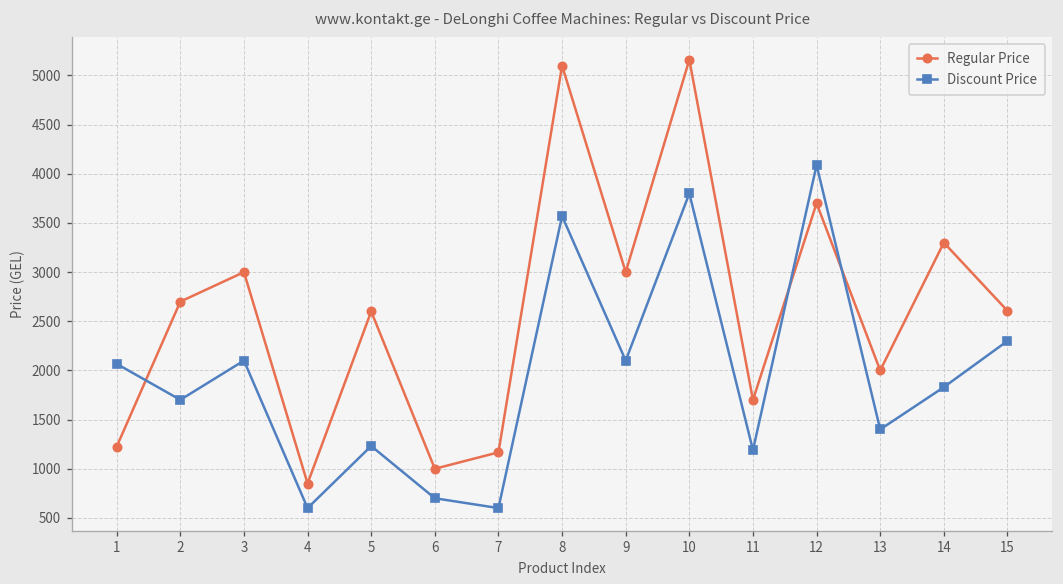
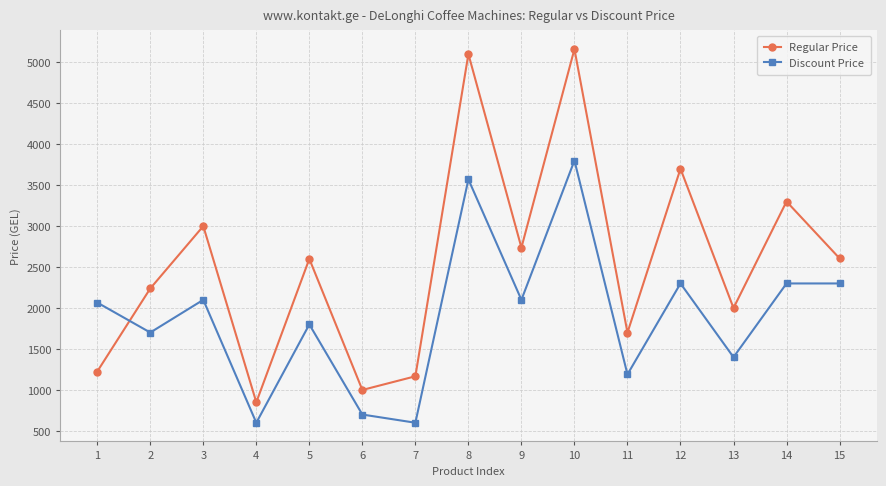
Regular Price, 2: 2700 -> 2200
Discount Price, 5: 1200 -> 1800
Regular Price, 9: 3000 -> 2700
Discount Price, 12: 4100 -> 2300
Discount Price, 14: 1800 -> 2300
